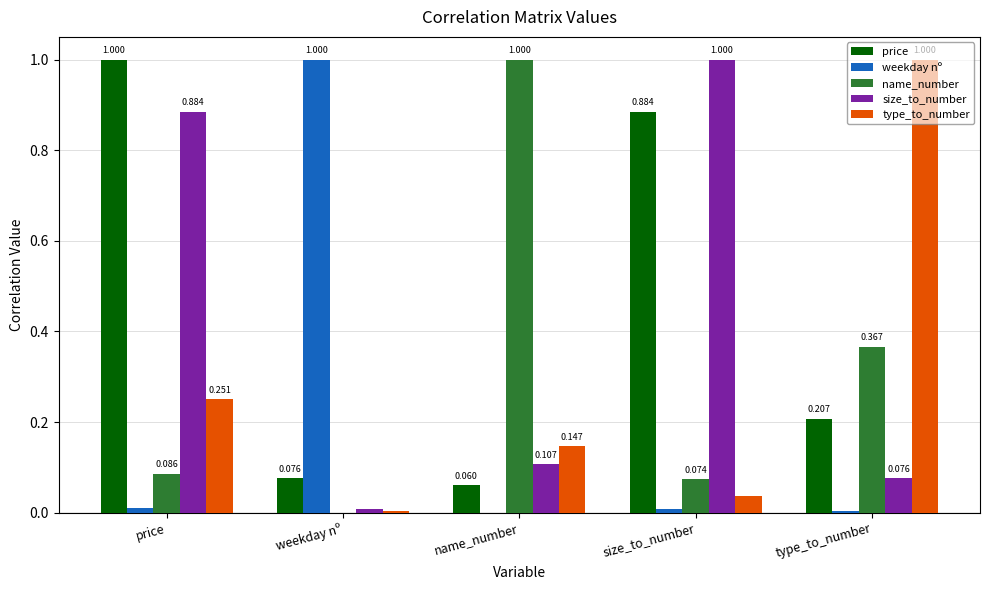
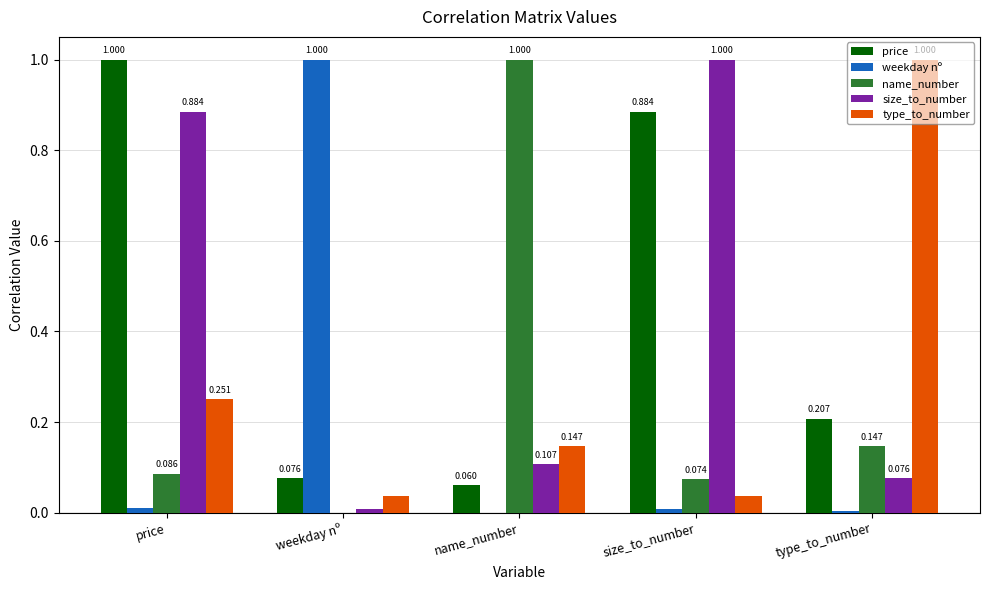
type_to_number, weekday nº: 0.00 -> 0.04
name_number, type_to_number: 0.367 -> 0.147
